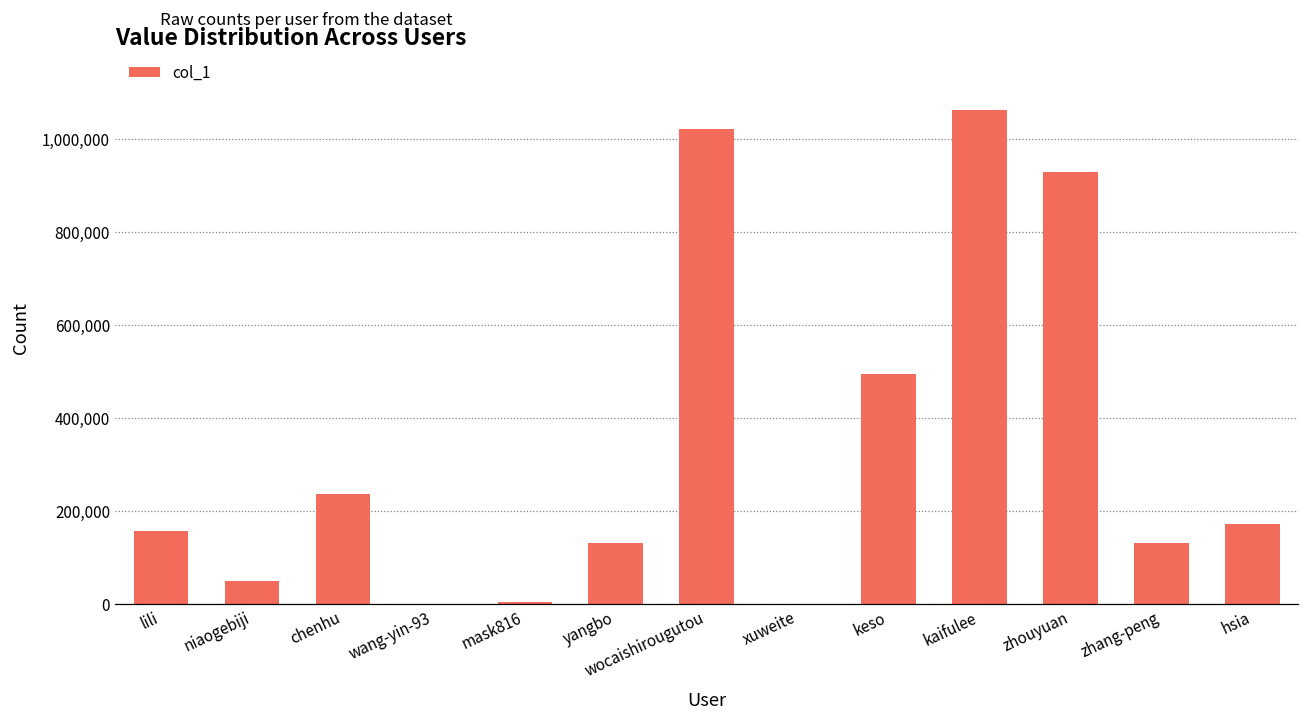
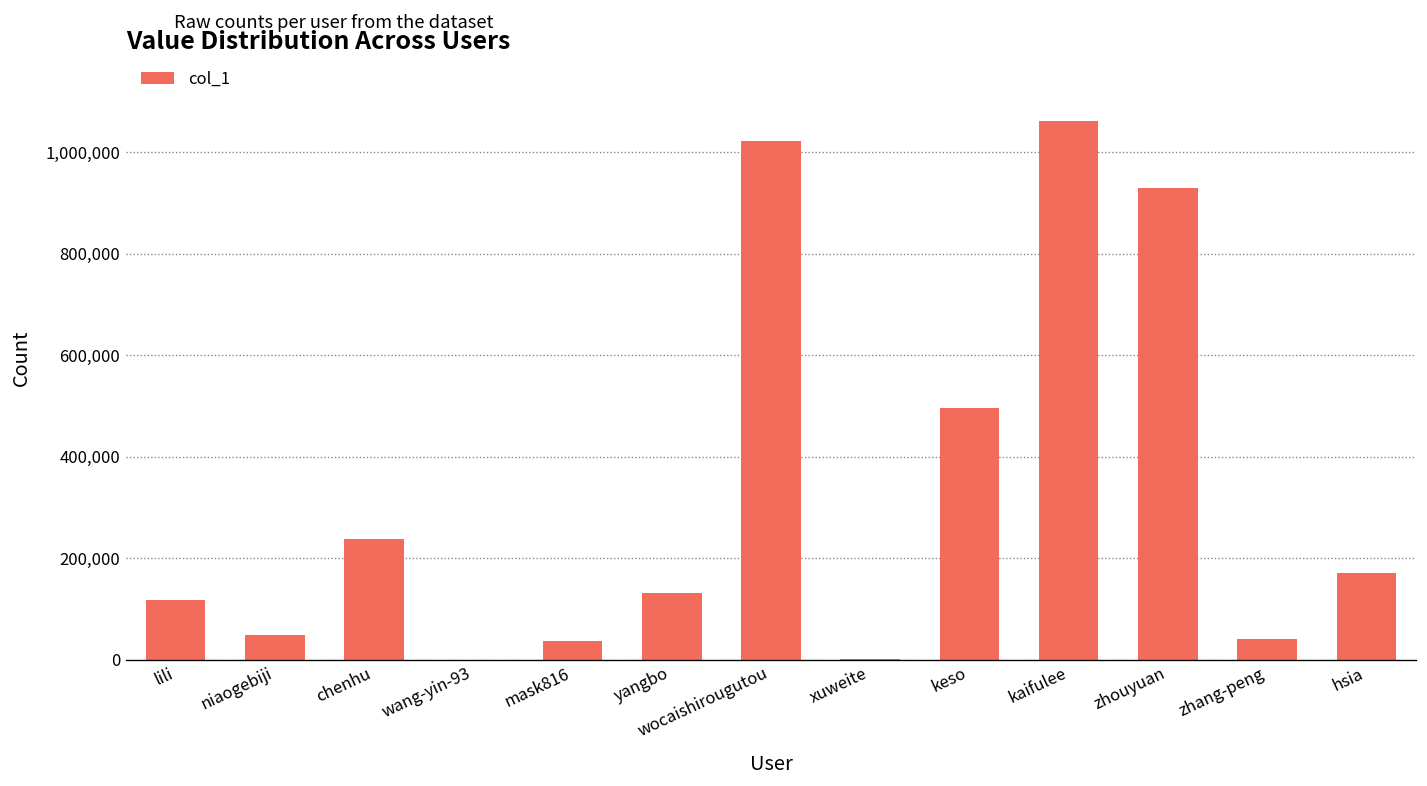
lili: 160,000 -> 120,000
mask816: 10,000 -> 40,000
zhang-peng: 130,000 -> 40,000
